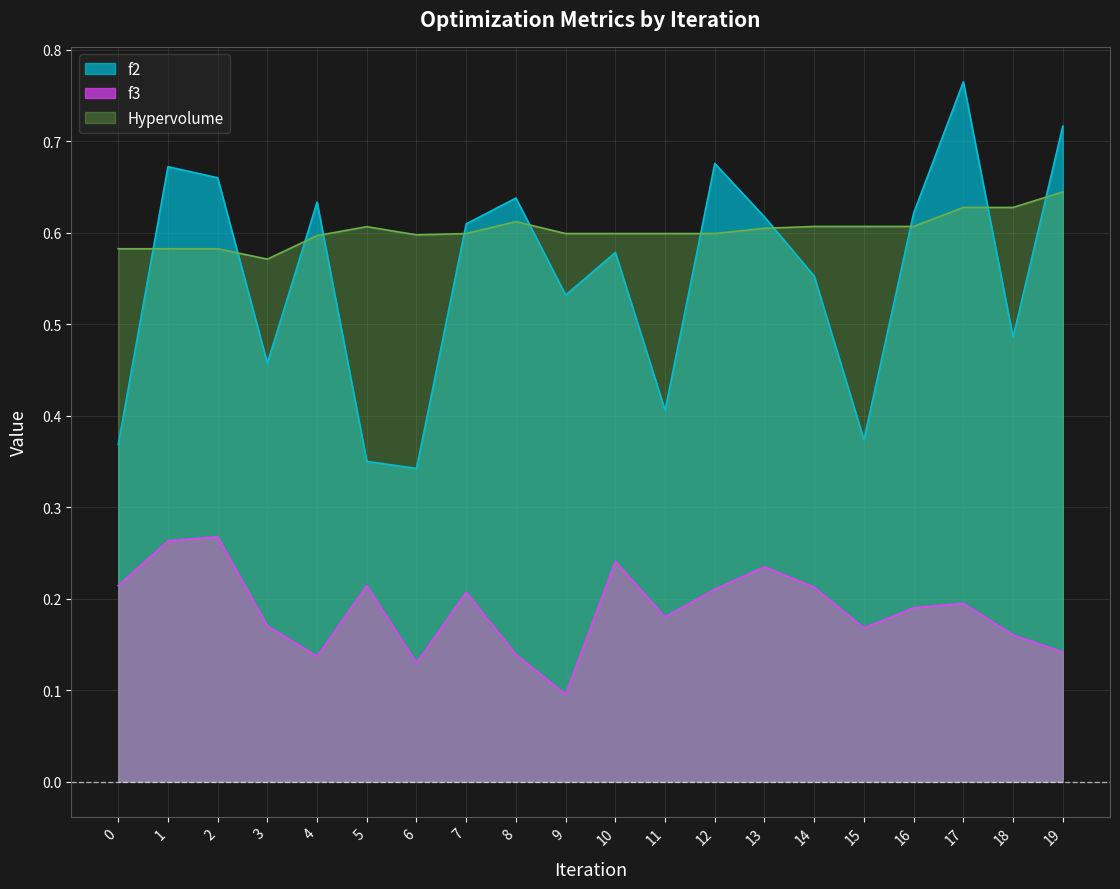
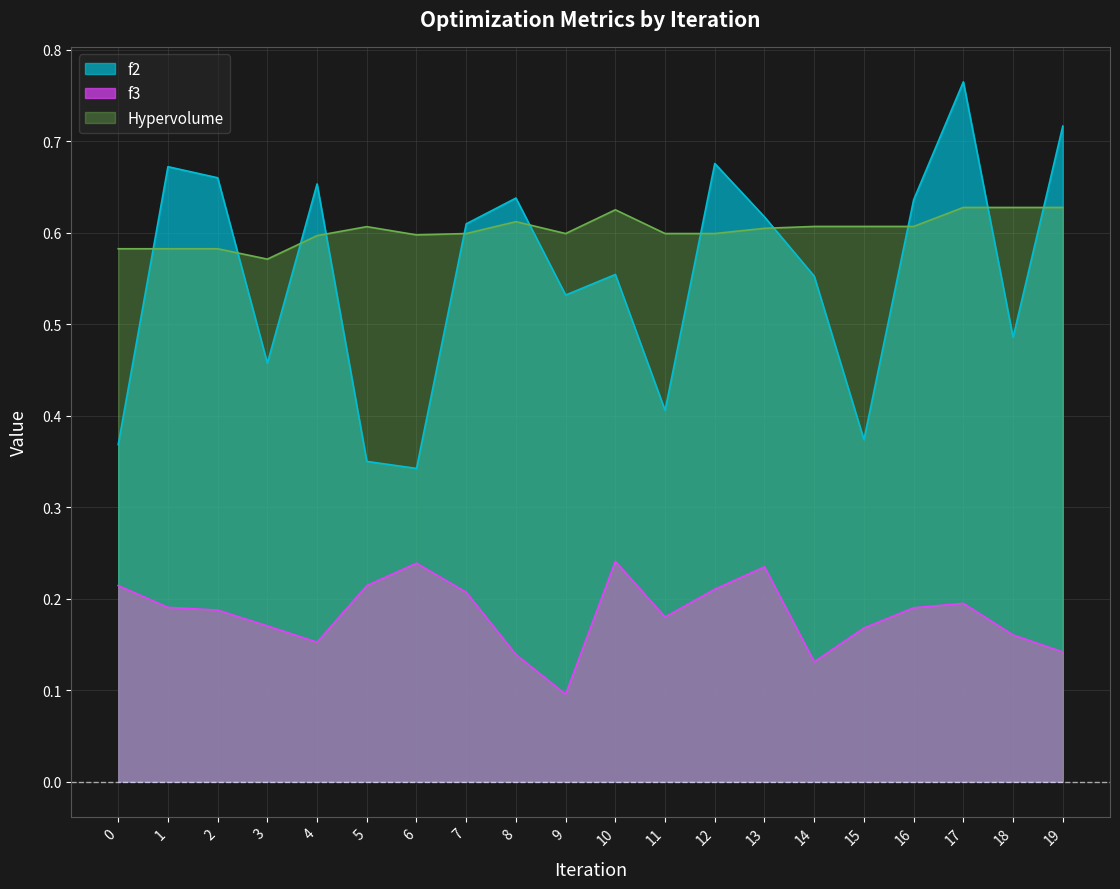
f3, 1: 0.26 -> 0.19
f3, 2: 0.27 -> 0.19
f2, 4: 0.63 -> 0.65
f3, 4: 0.14 -> 0.15
f3, 6: 0.13 -> 0.24
f2, 10: 0.58 -> 0.55
Hypervolume, 10: 0.60 -> 0.63
f3, 14: 0.21 -> 0.13
f2, 16: 0.62 -> 0.64
Hypervolume, 19: 0.64 -> 0.63
